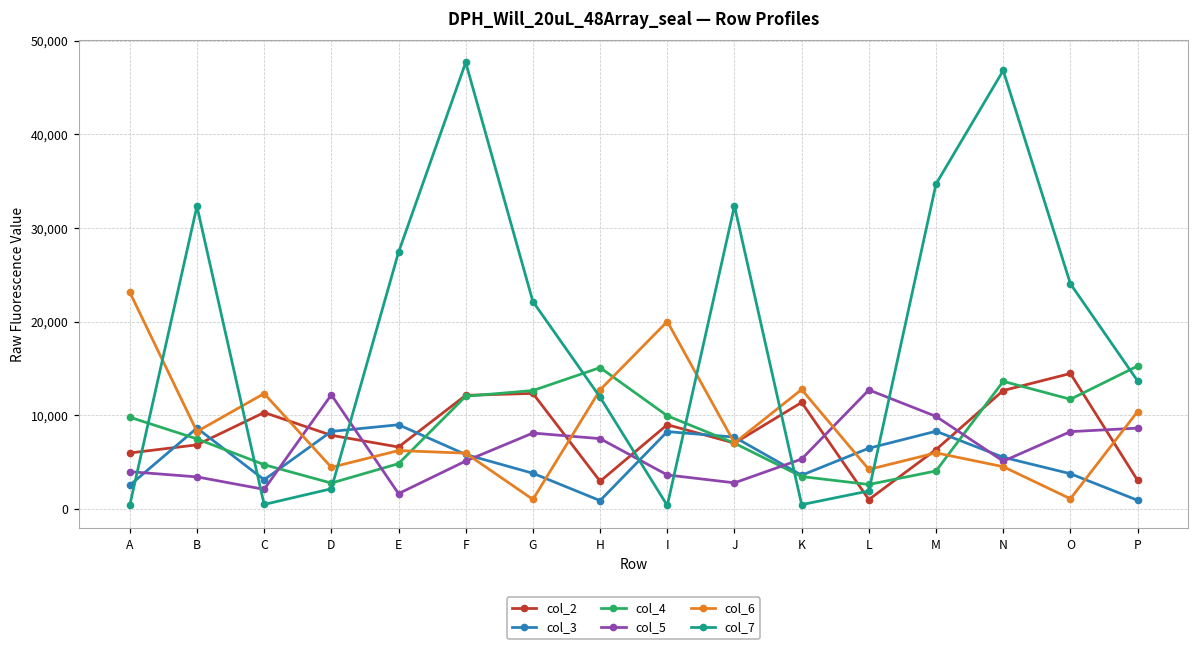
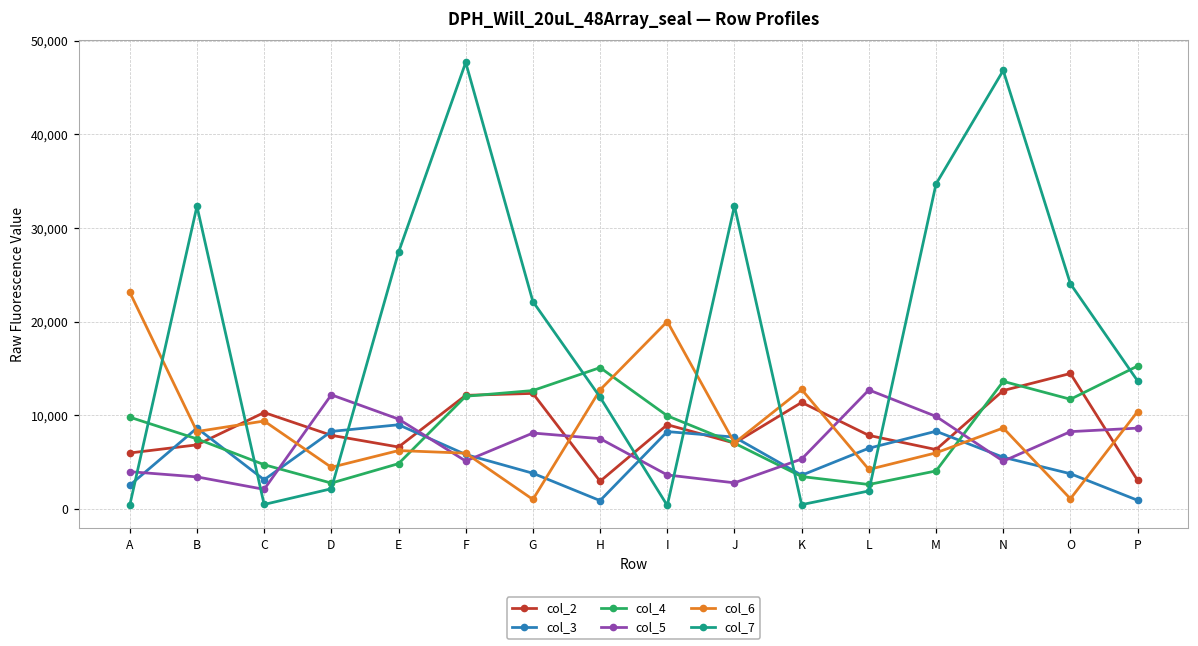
col_6, C: 12,000 -> 9,000
col_5, E: 2,000 -> 10,000
col_2, L: 1,000 -> 8,000
col_6, N: 5,000 -> 9,000
